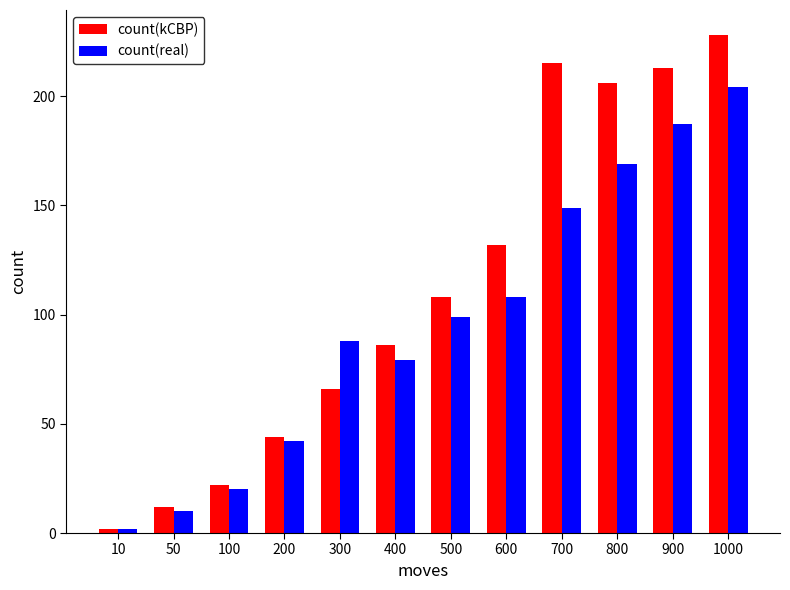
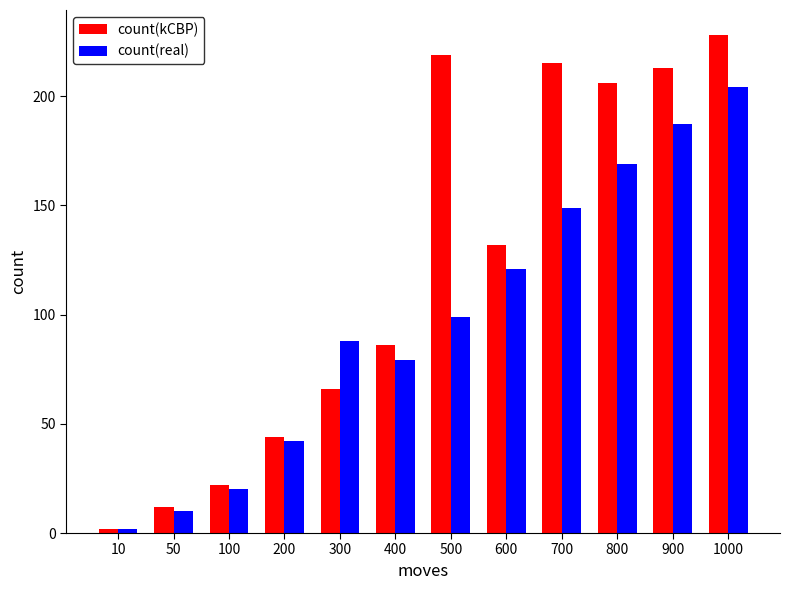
count(kCBP), 500: 108 -> 219
count(real), 600: 108 -> 121
